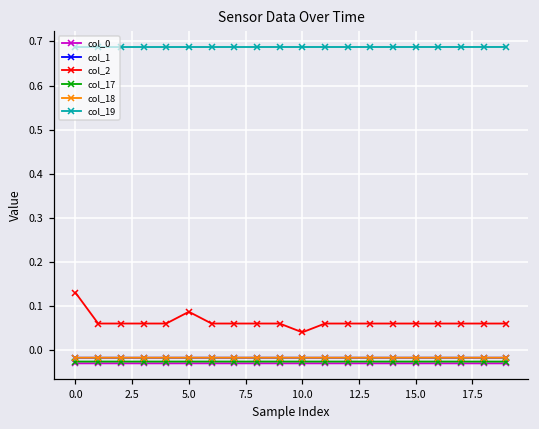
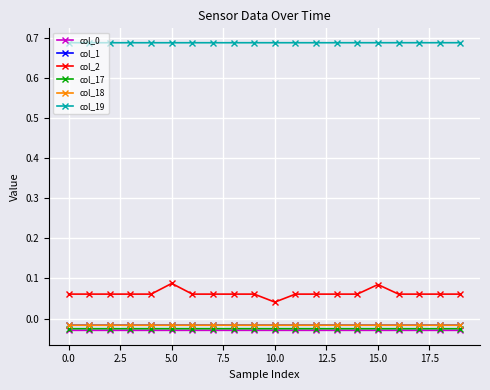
col_2, 0.0: 0.13 -> 0.06
col_2, 15.0: 0.06 -> 0.08
